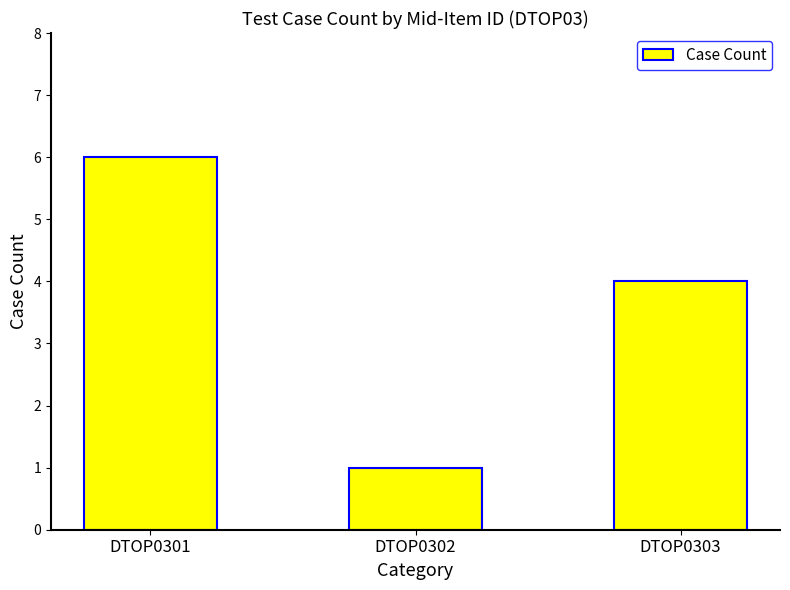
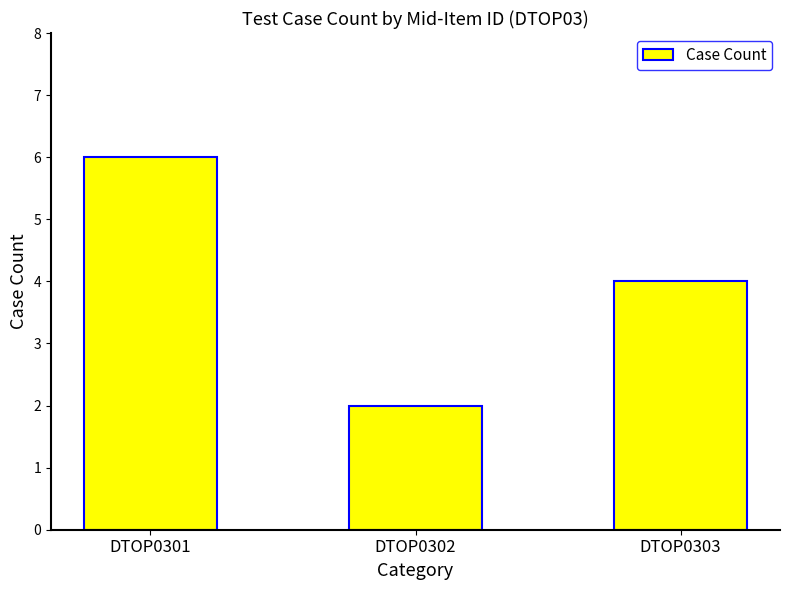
DTOP0302: 1 -> 2
